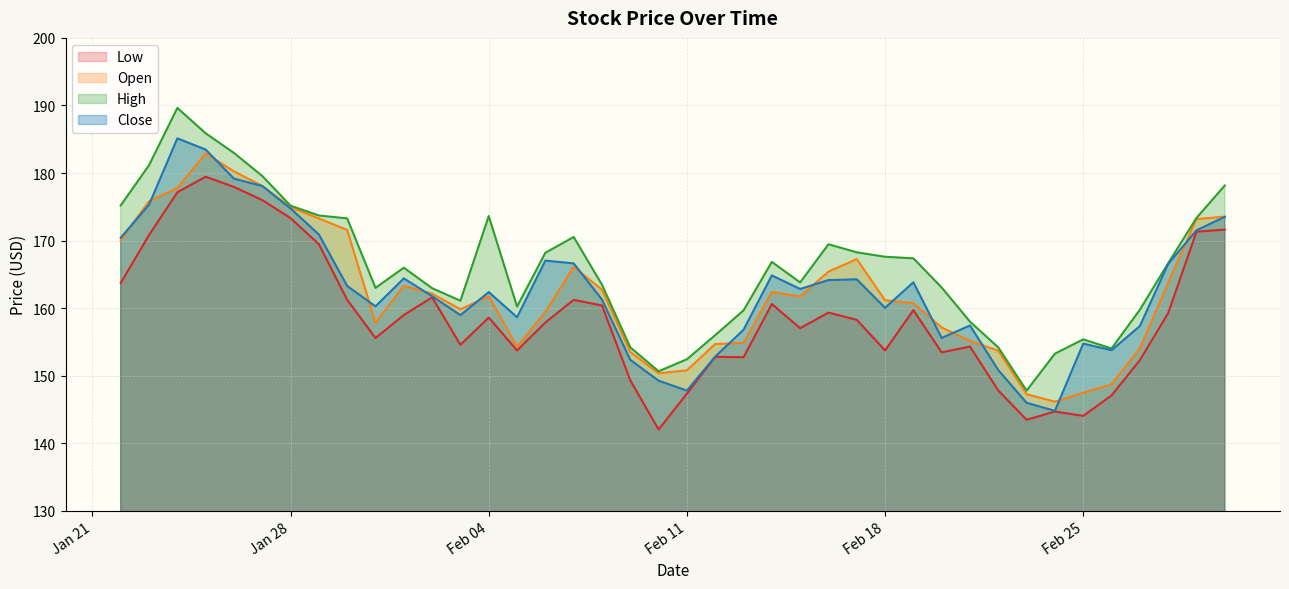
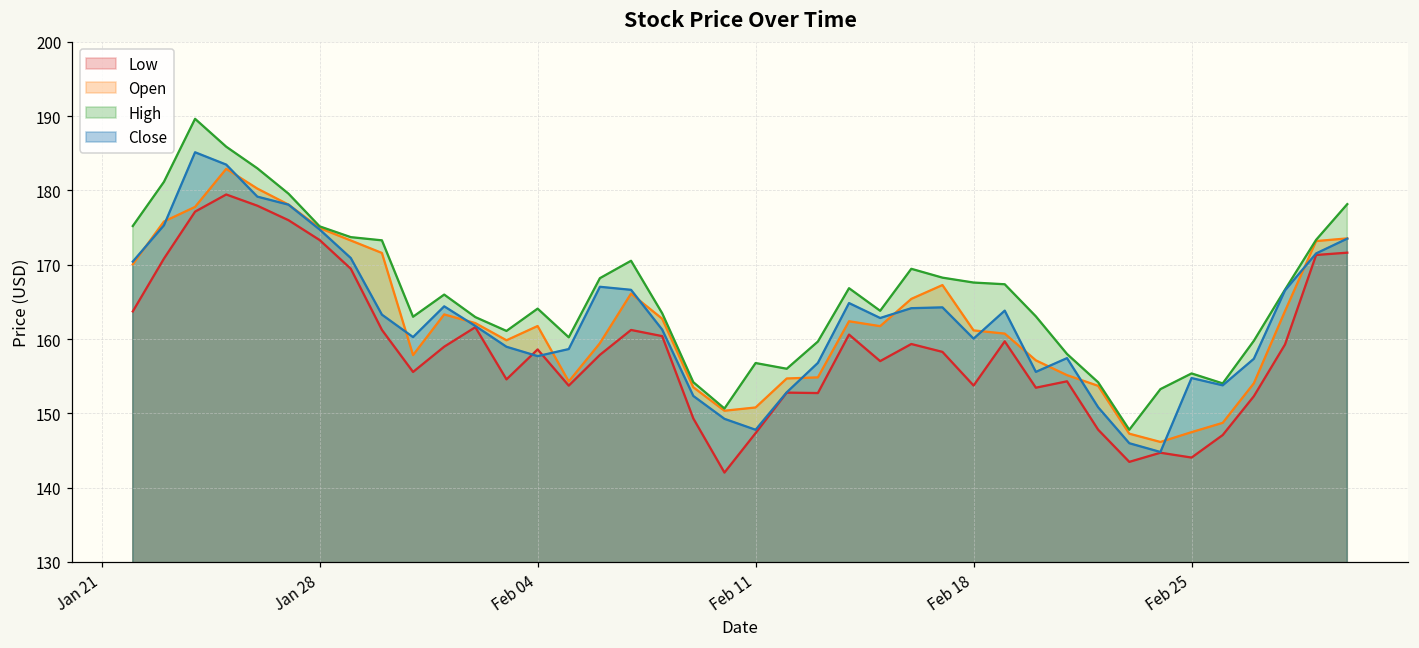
High, Feb 04: 174 -> 164
Close, Feb 04: 162 -> 158
High, Feb 11: 152 -> 157
